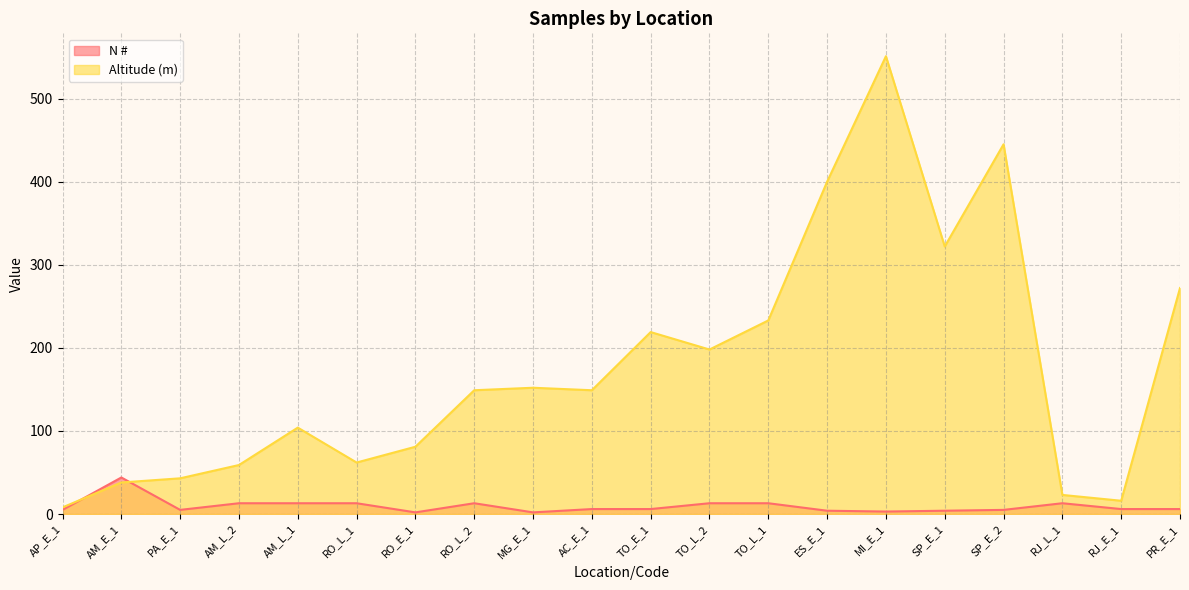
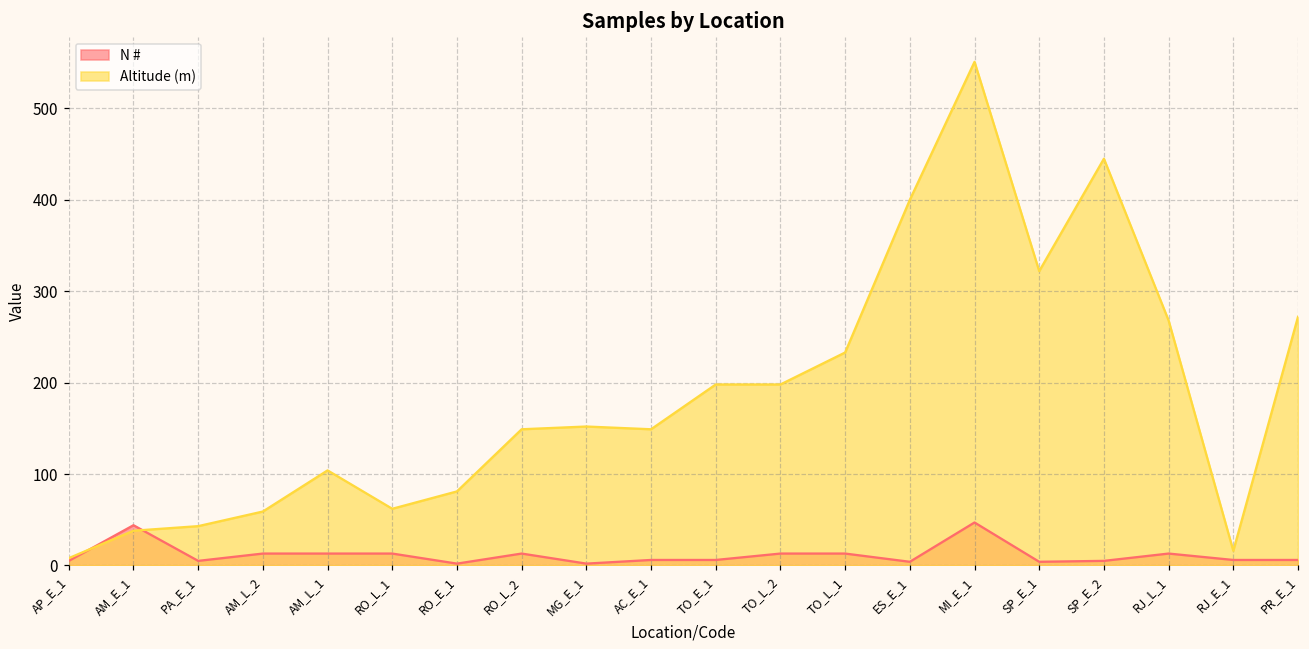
Altitude (m), TO_E_1: 220 -> 200
N #, MI_E_1: 0 -> 50
Altitude (m), RJ_L_1: 20 -> 270
